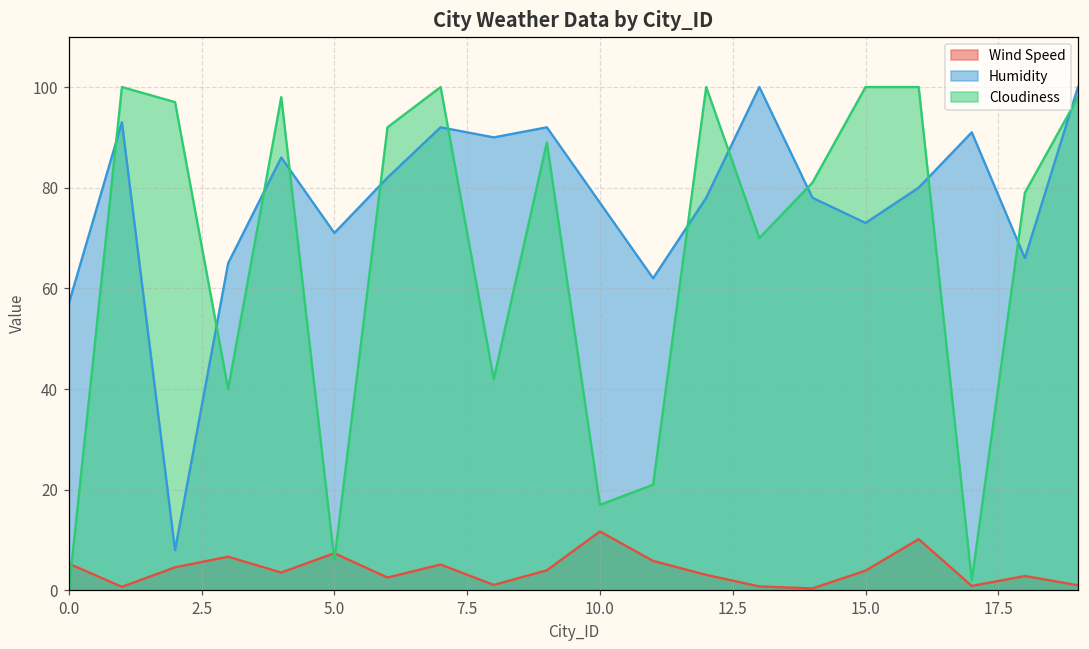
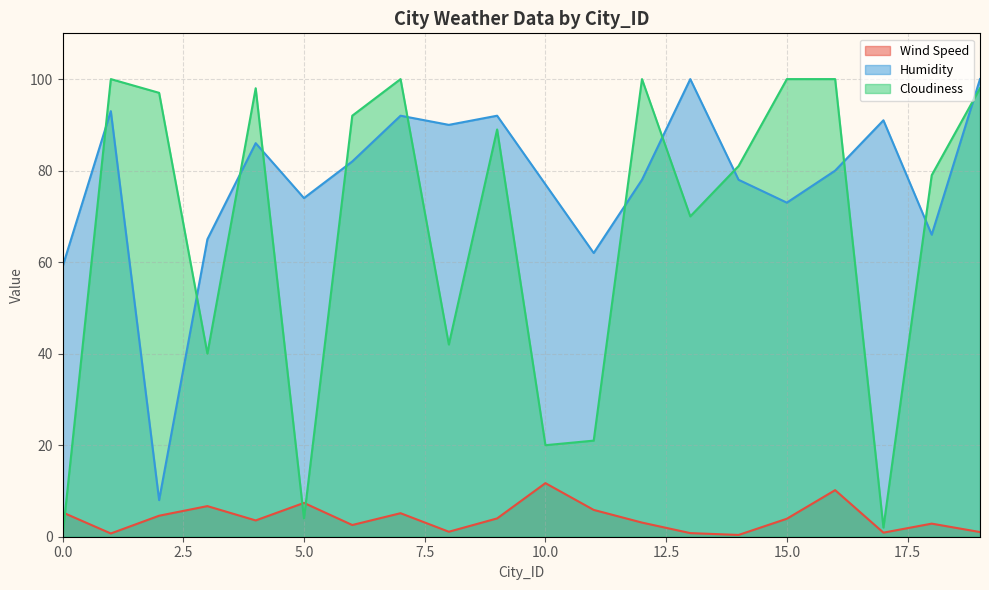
Humidity, 0.0: 57 -> 59
Humidity, 5.0: 71 -> 74
Cloudiness, 5.0: 6 -> 4
Cloudiness, 10.0: 17 -> 20
